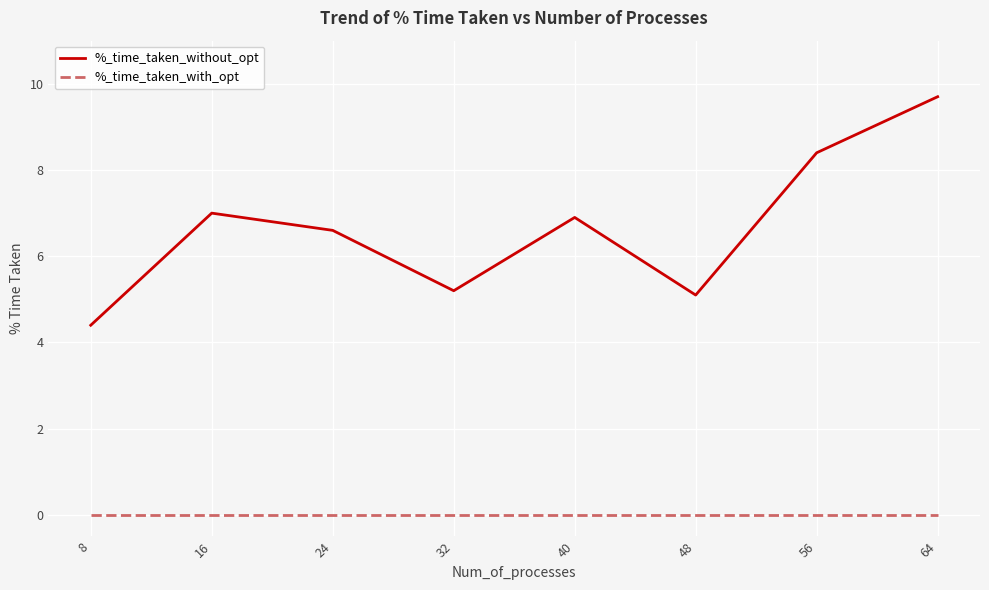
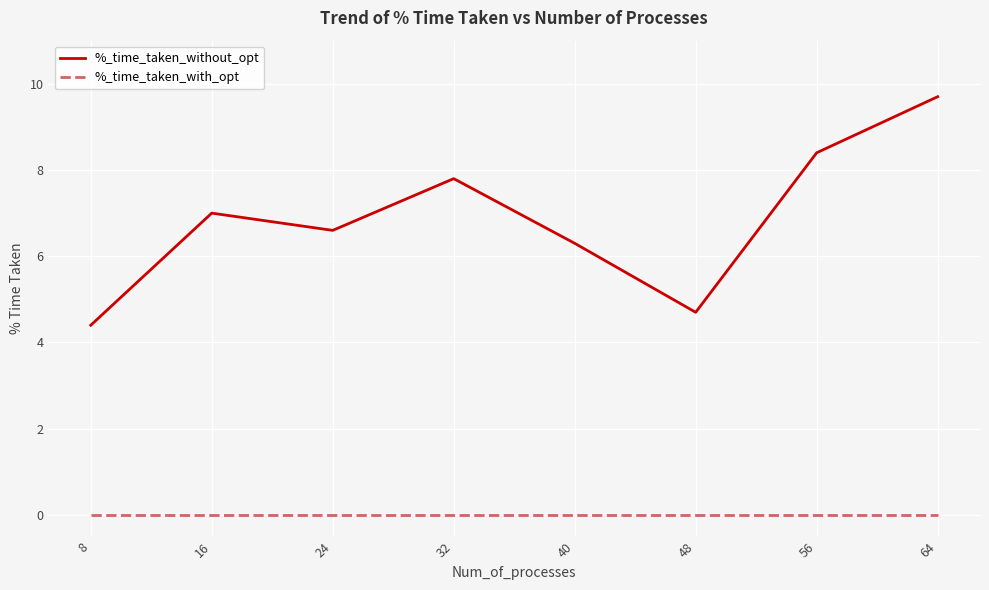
%_time_taken_without_opt, 32: 5.2 -> 7.8
%_time_taken_without_opt, 40: 6.9 -> 6.3
%_time_taken_without_opt, 48: 5.1 -> 4.7
